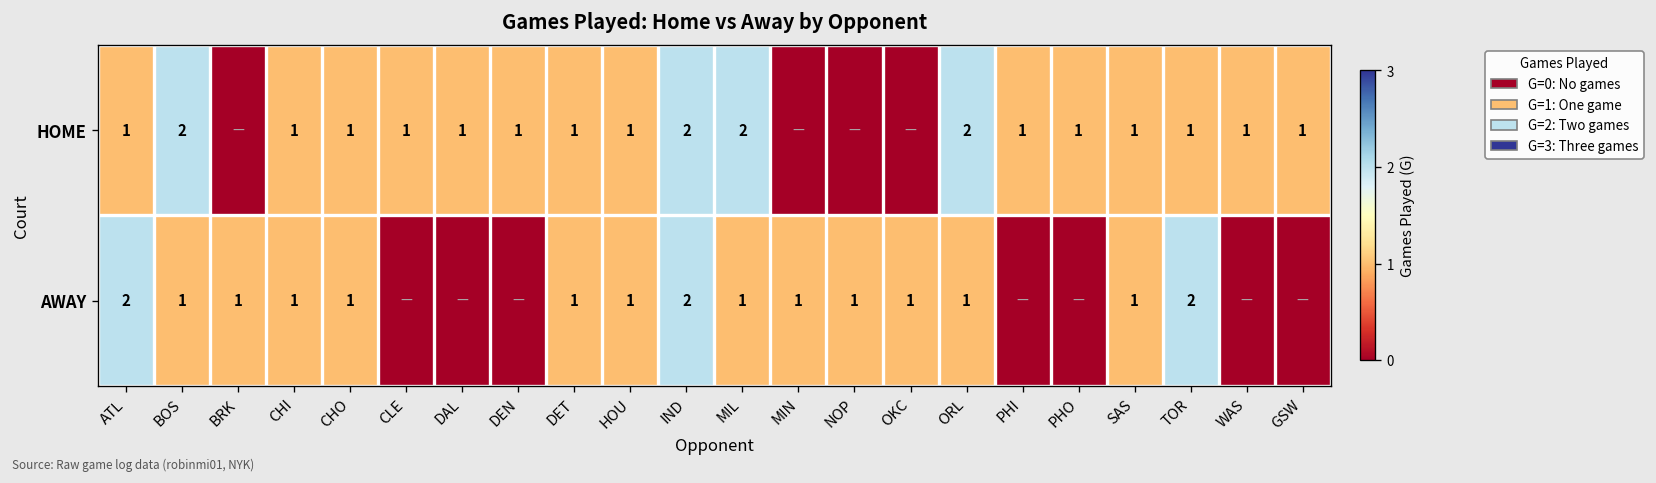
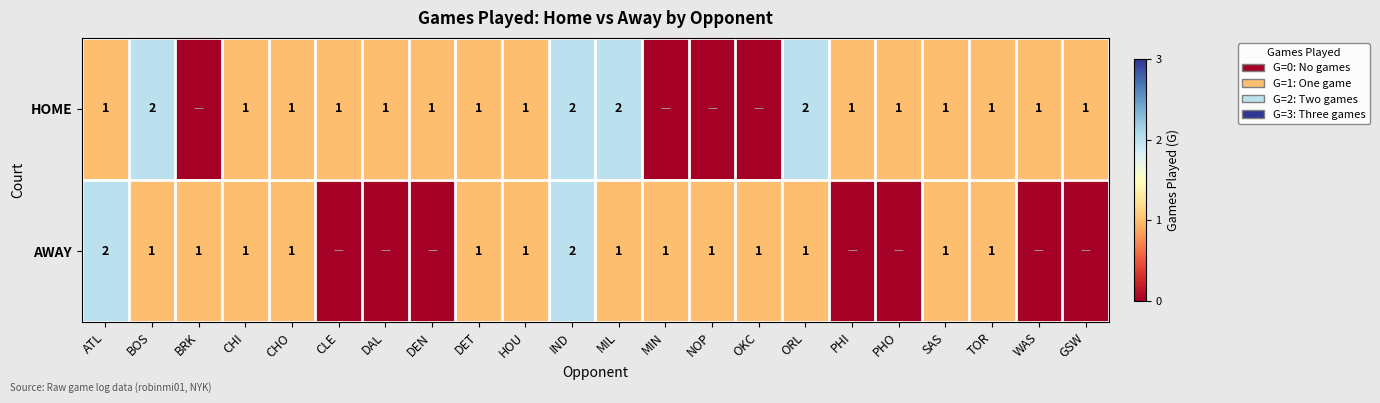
AWAY, TOR: 2 -> 1
